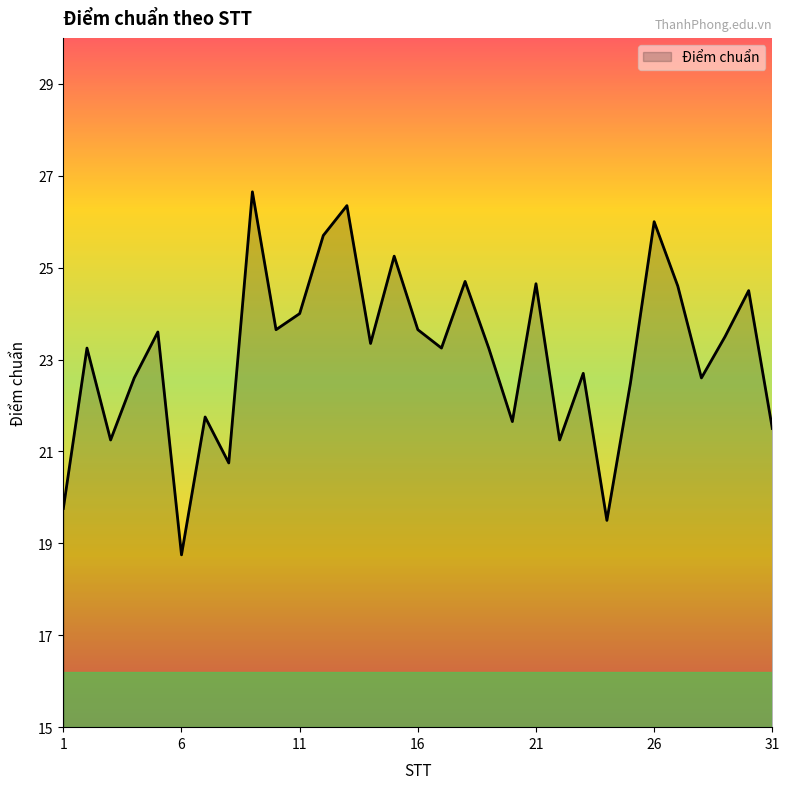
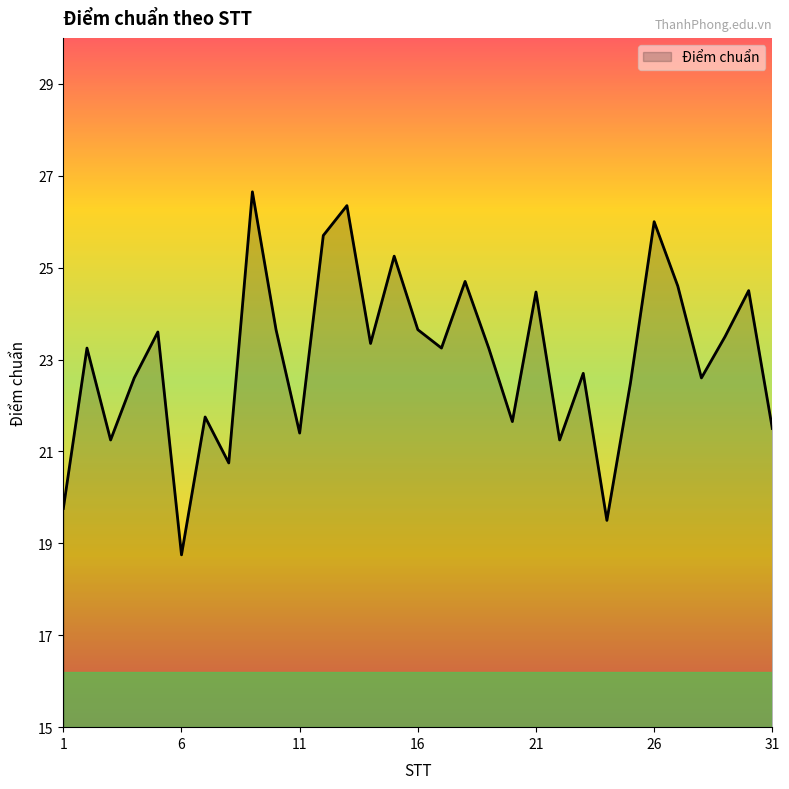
11: 24.0 -> 21.4
21: 24.7 -> 24.5
